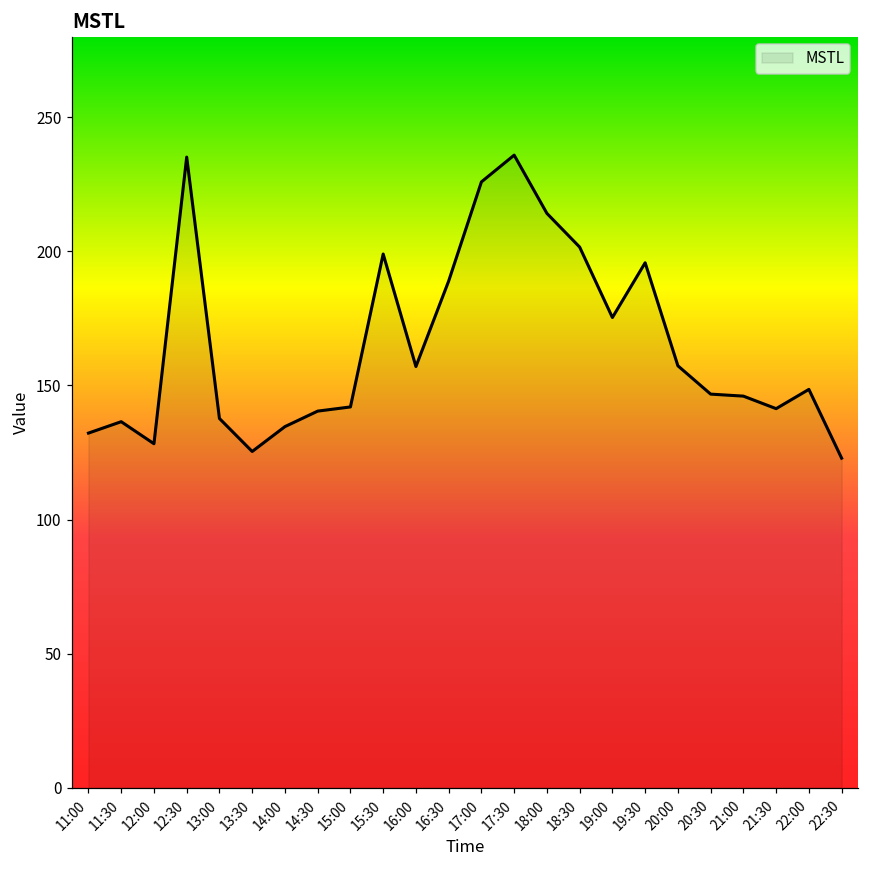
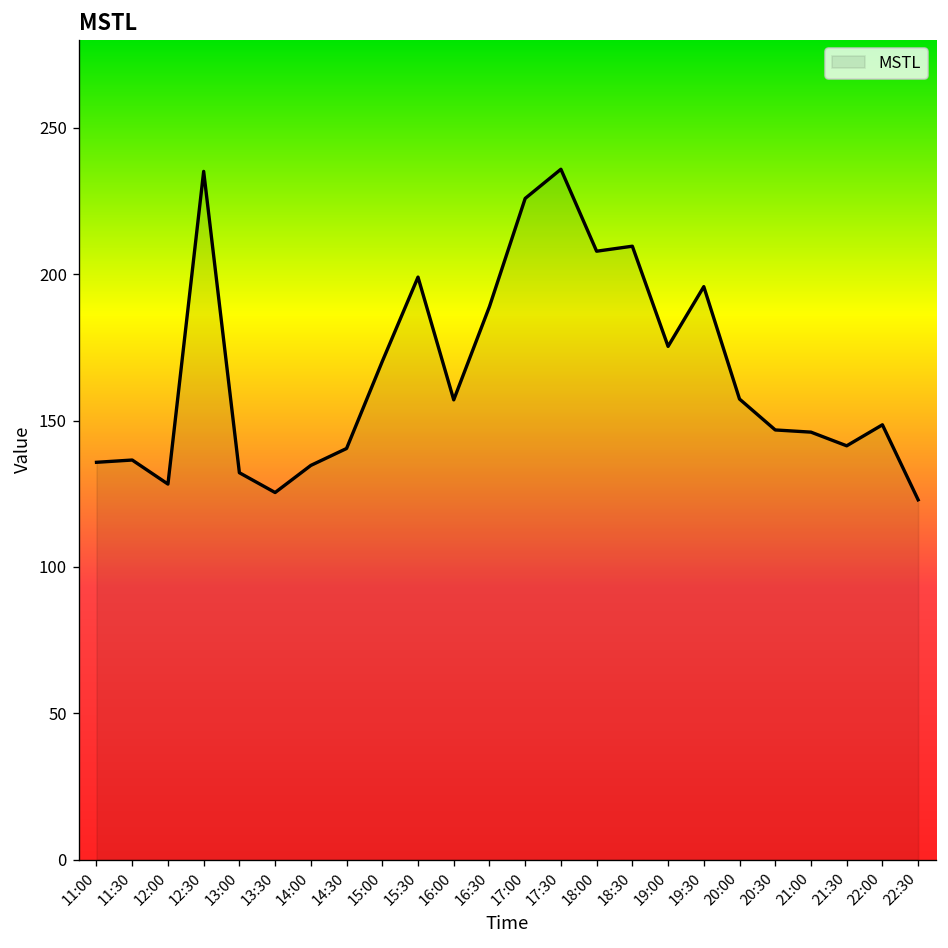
11:00: 132 -> 136
13:00: 138 -> 132
15:00: 142 -> 170
18:00: 214 -> 208
18:30: 202 -> 210
